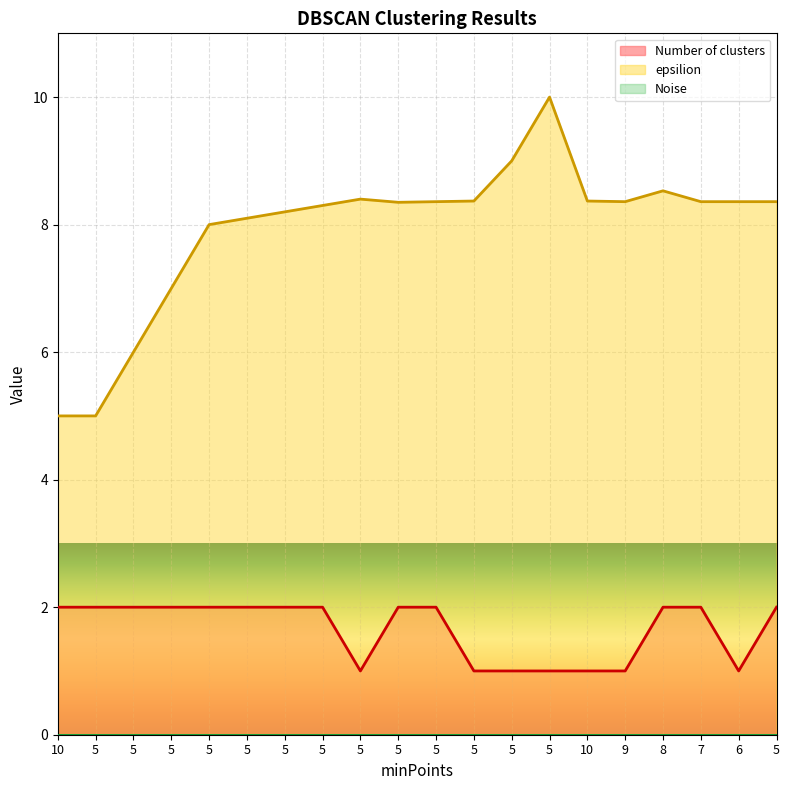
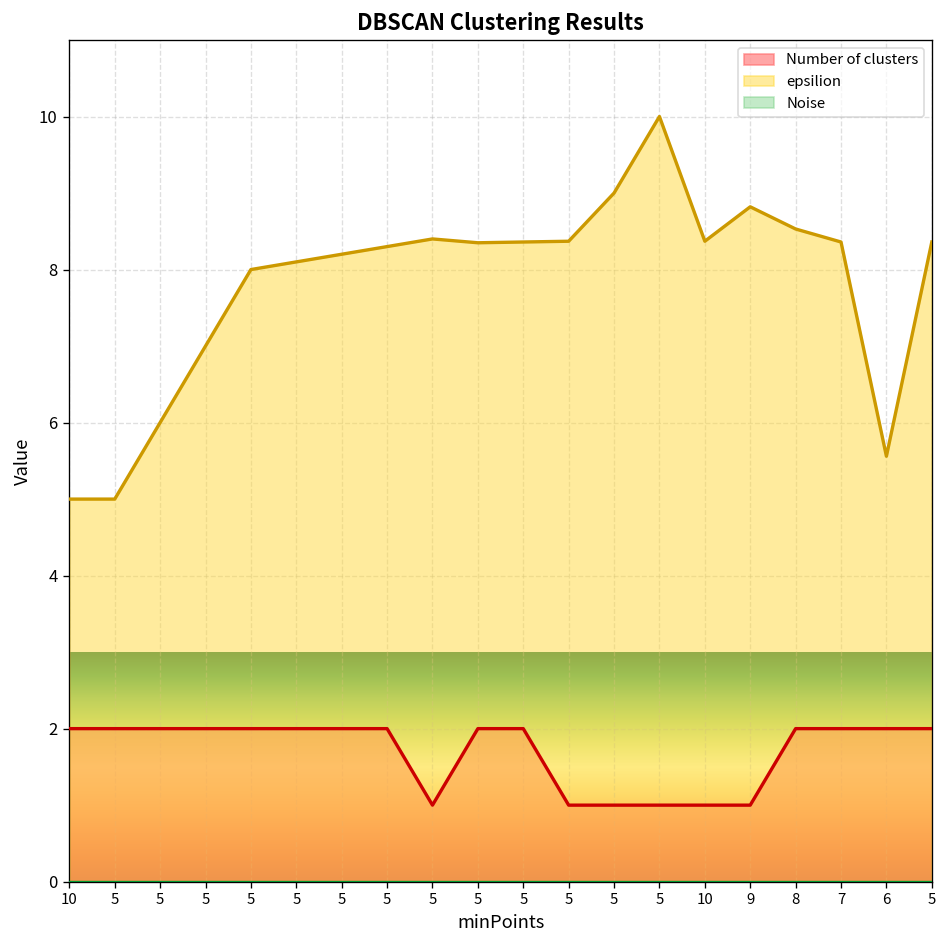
epsilion, 9: 8.4 -> 8.8
Number of clusters, 6: 1 -> 2
epsilion, 6: 8.4 -> 5.6
